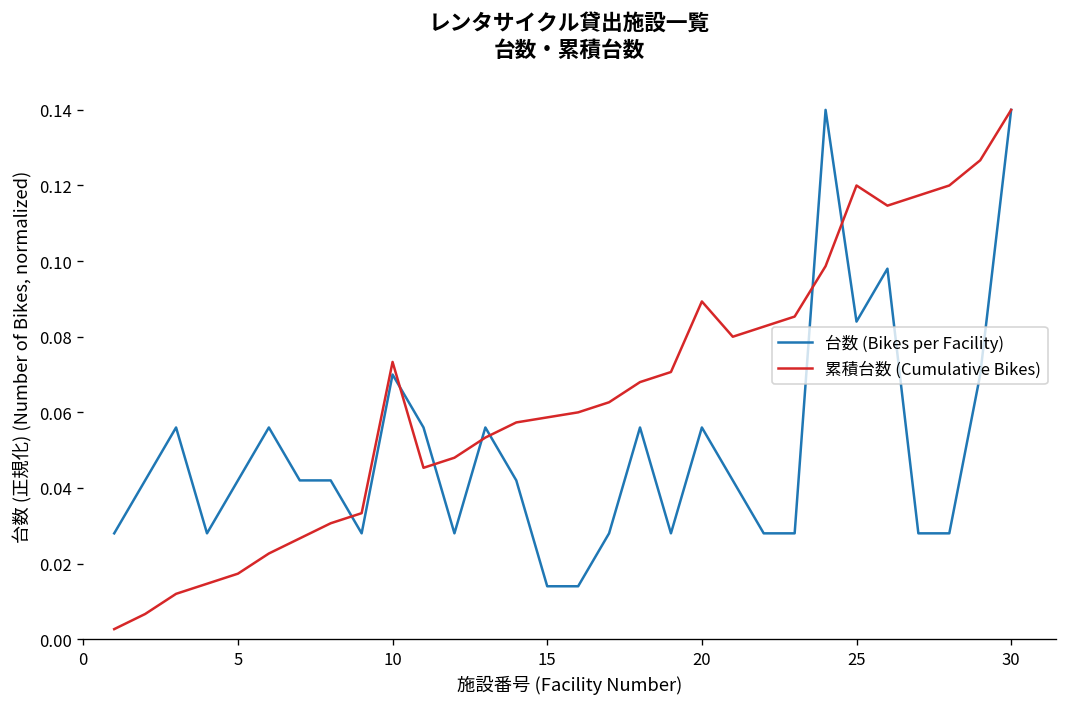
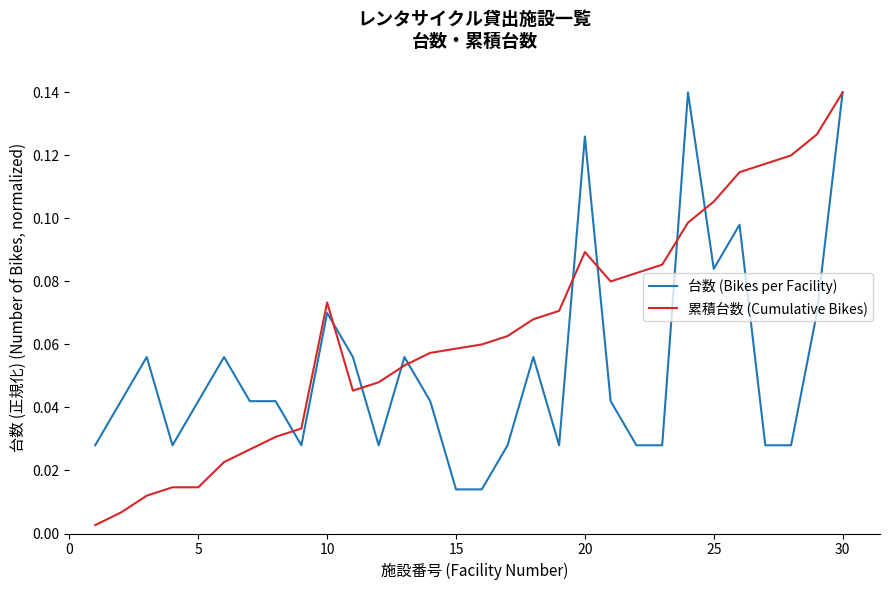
累積台数 (Cumulative Bikes), 5: 0.017 -> 0.015
台数 (Bikes per Facility), 20: 0.056 -> 0.126
累積台数 (Cumulative Bikes), 25: 0.120 -> 0.105
